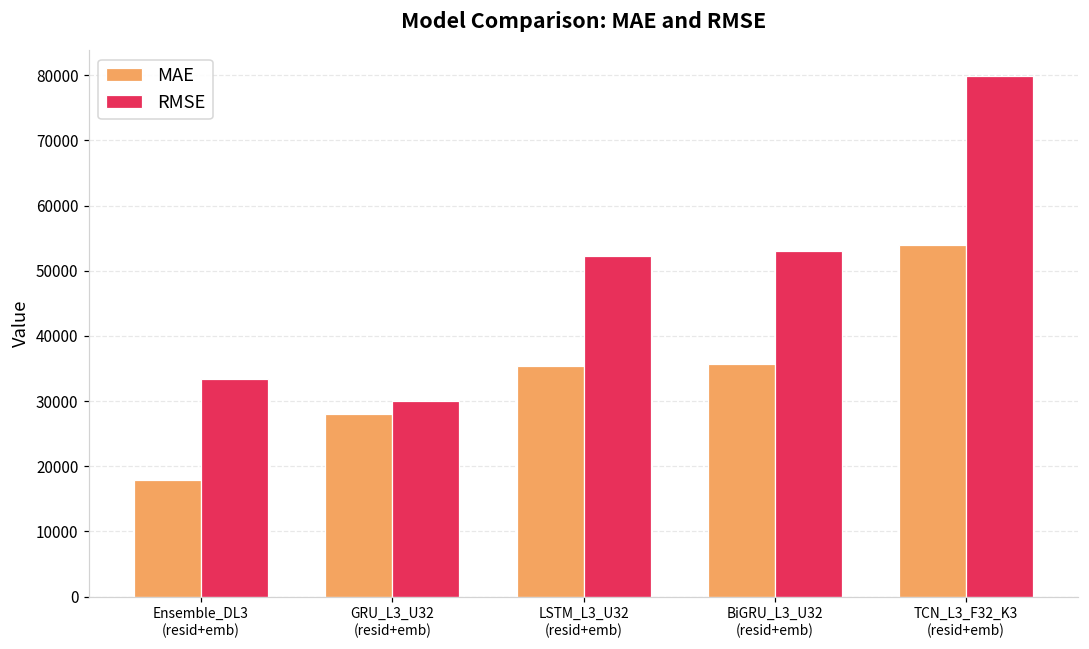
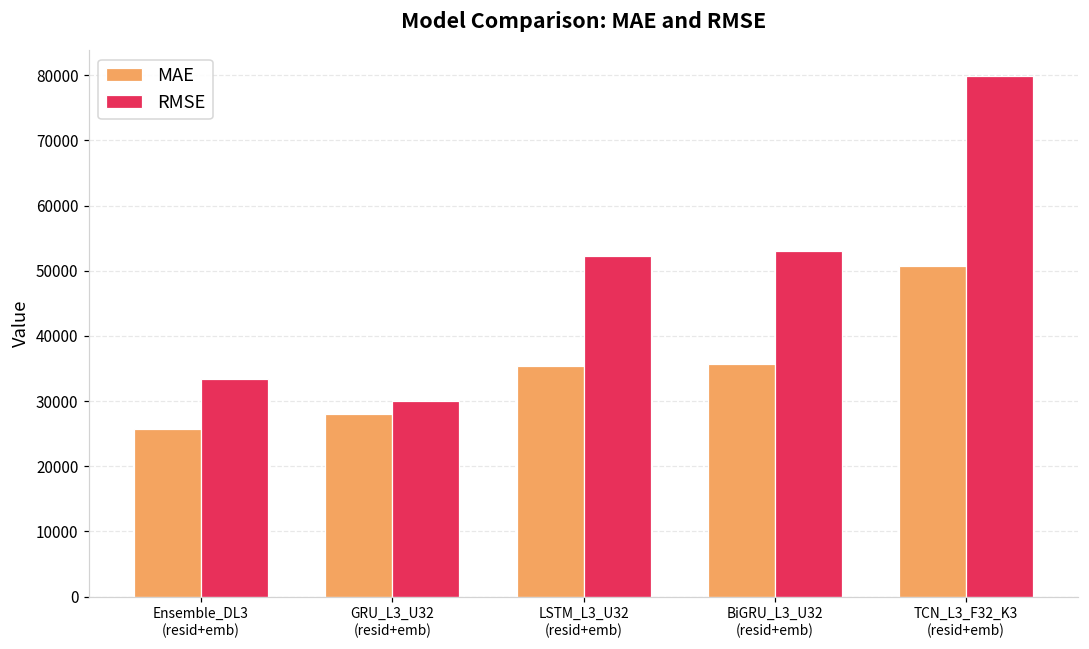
MAE, Ensemble_DL3 (resid+emb): 18000 -> 26000
MAE, TCN_L3_F32_K3 (resid+emb): 54000 -> 51000
